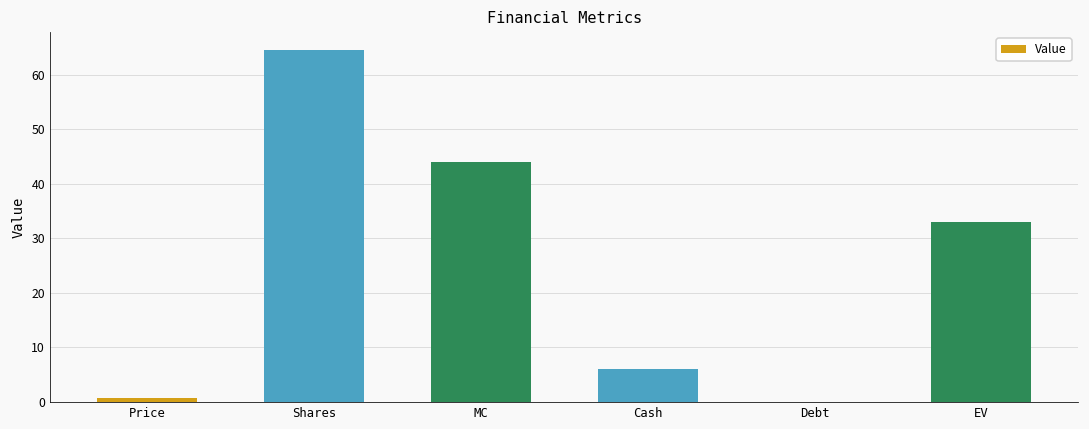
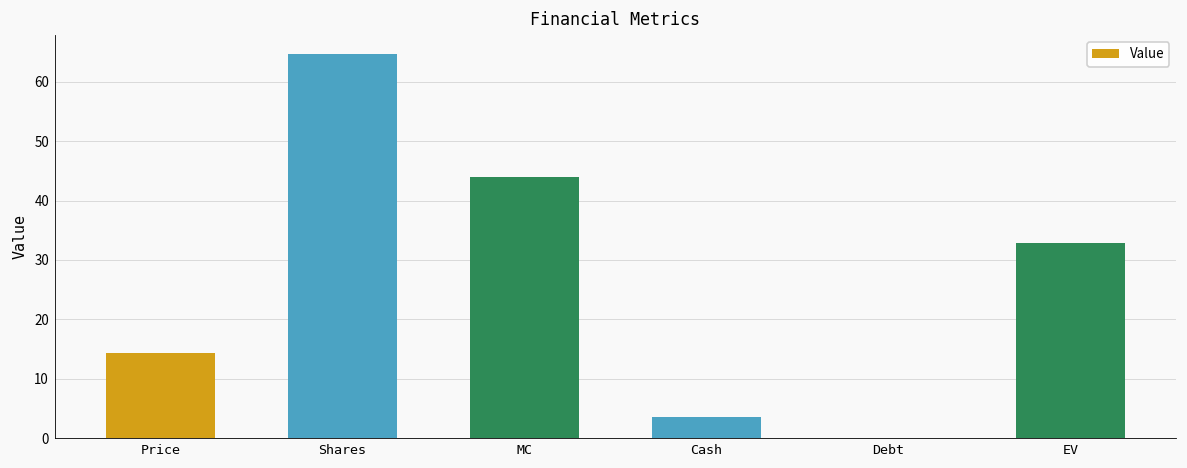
Price: 1 -> 14
Cash: 6 -> 4
